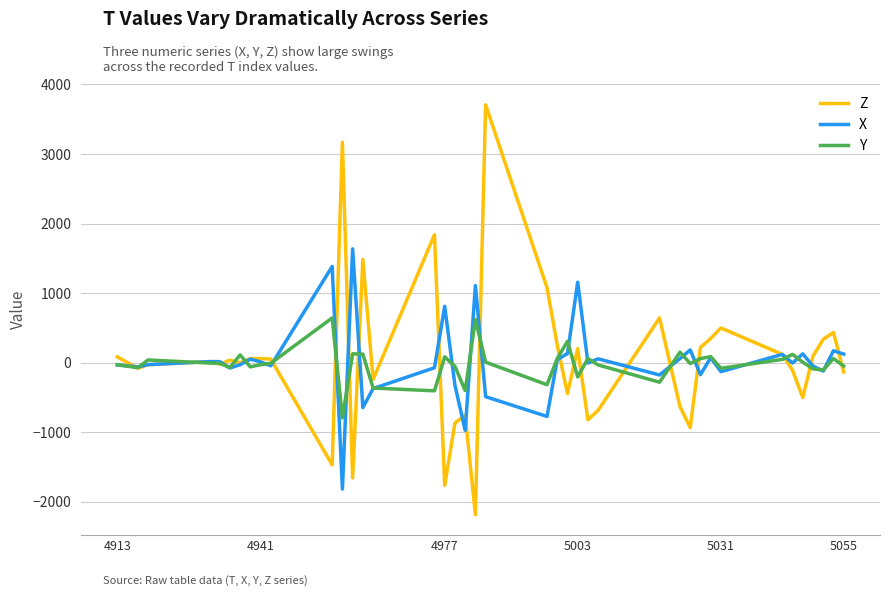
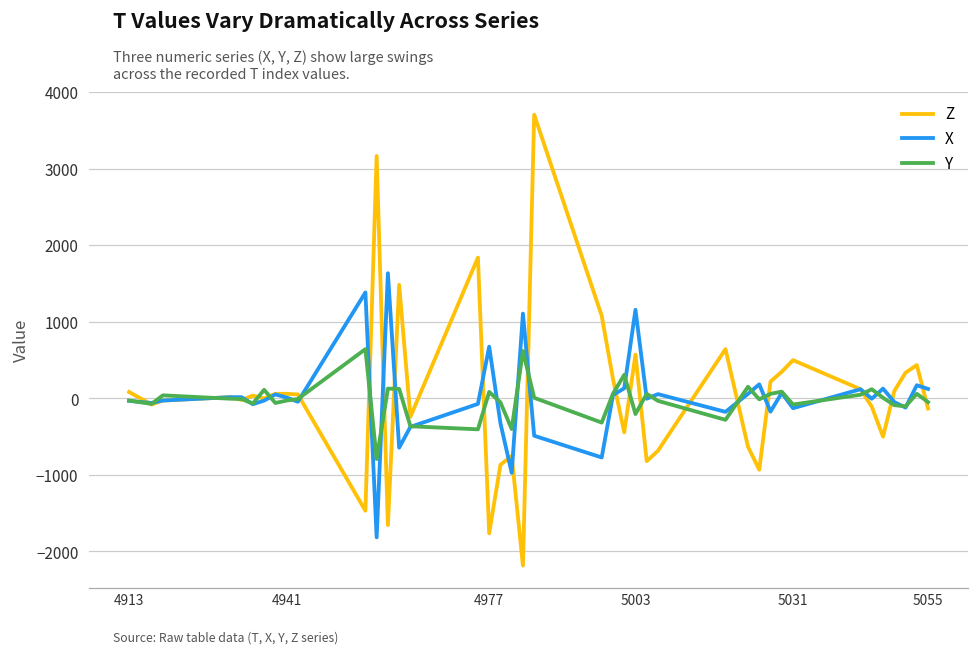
X, 4977: 800 -> 700
Z, 5003: 200 -> 600
